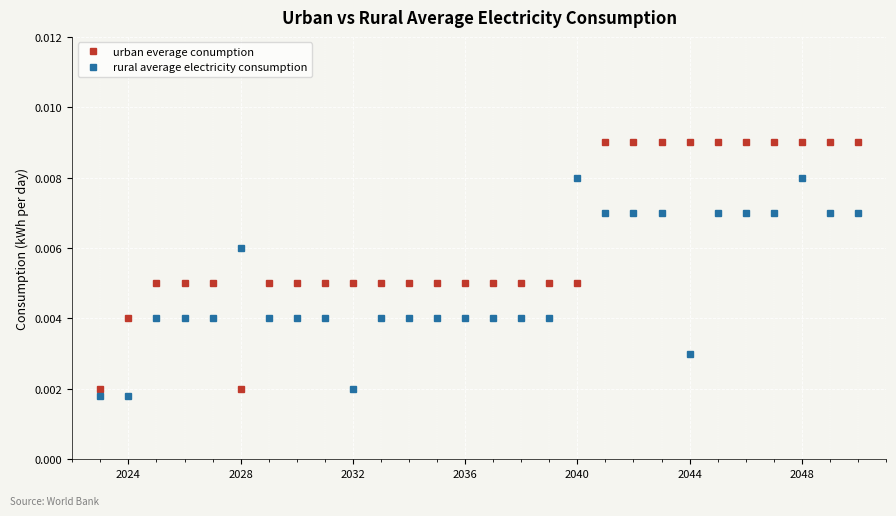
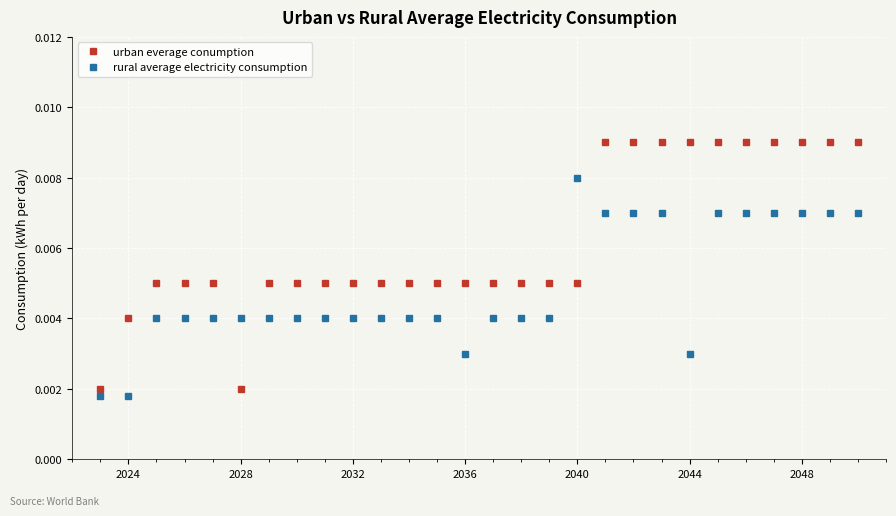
rural average electricity consumption, 2028: 0.006 -> 0.004
rural average electricity consumption, 2032: 0.002 -> 0.004
rural average electricity consumption, 2036: 0.004 -> 0.003
rural average electricity consumption, 2048: 0.008 -> 0.007
